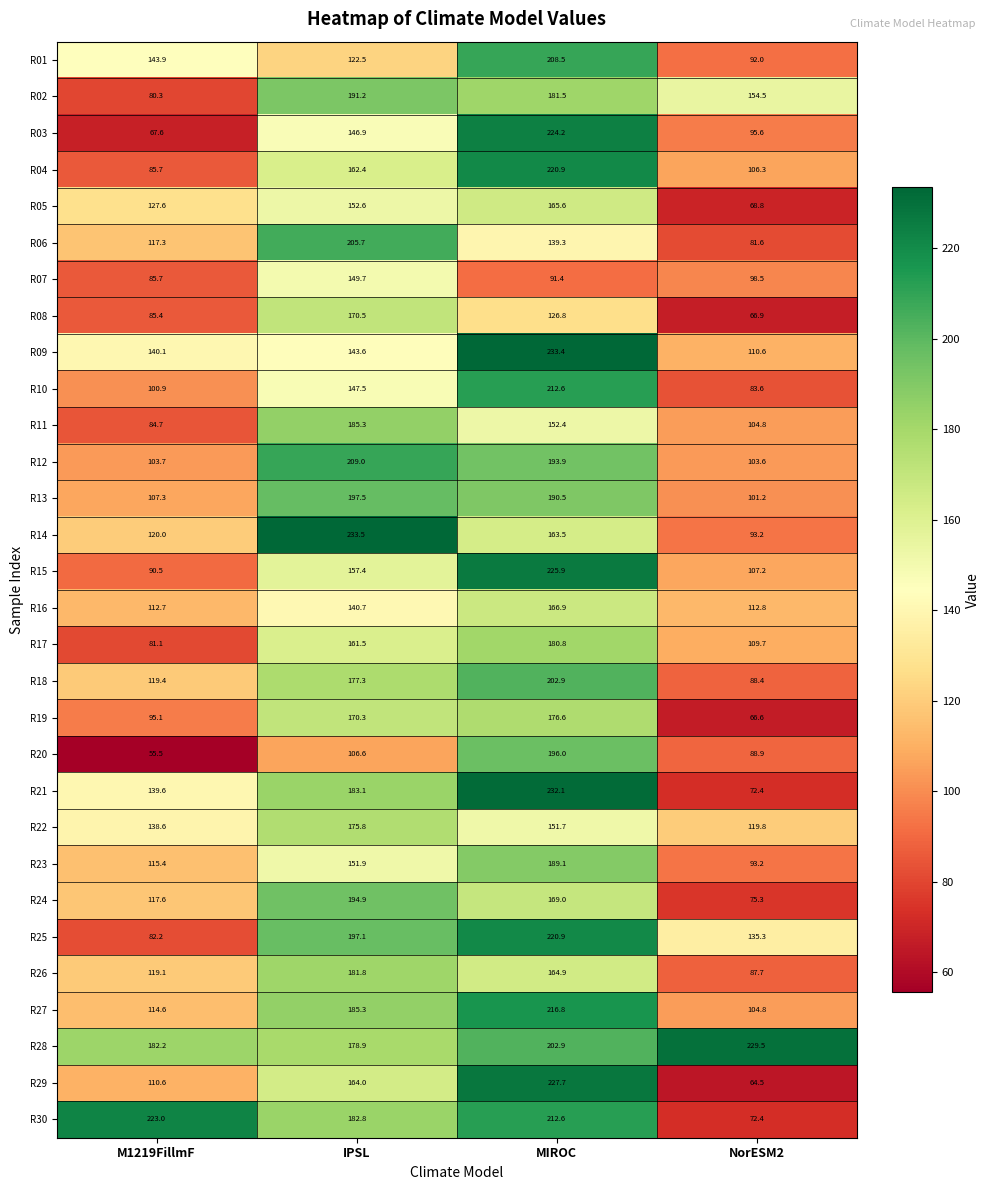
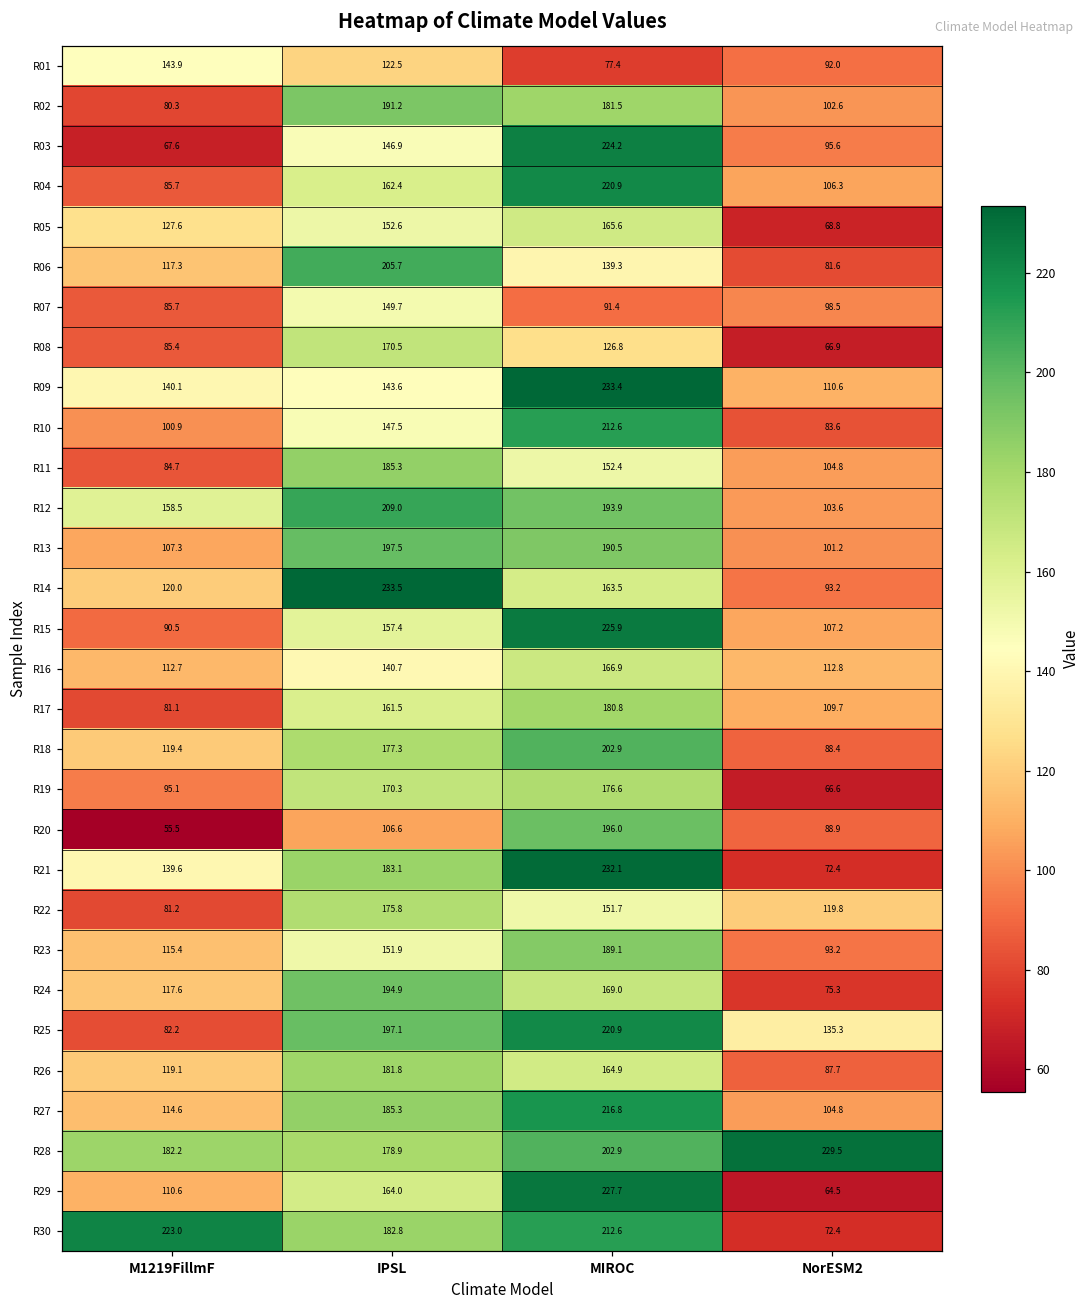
R01, MIROC: 208.5 -> 77.4
R02, NorESM2: 154.5 -> 102.6
R12, M1219FillmF: 103.7 -> 158.5
R22, M1219FillmF: 138.6 -> 81.2
